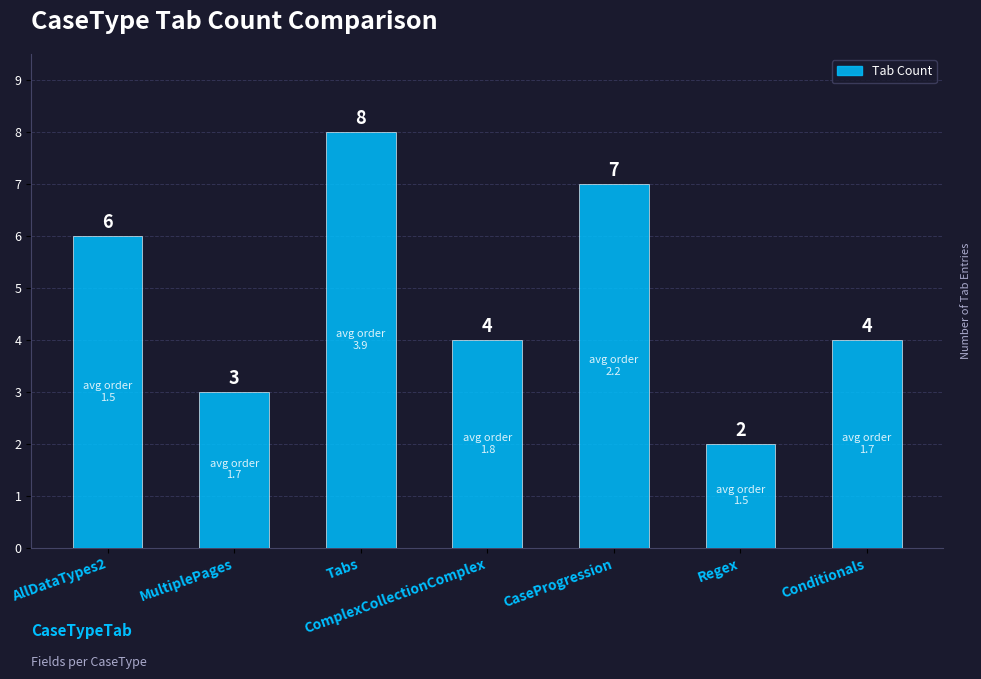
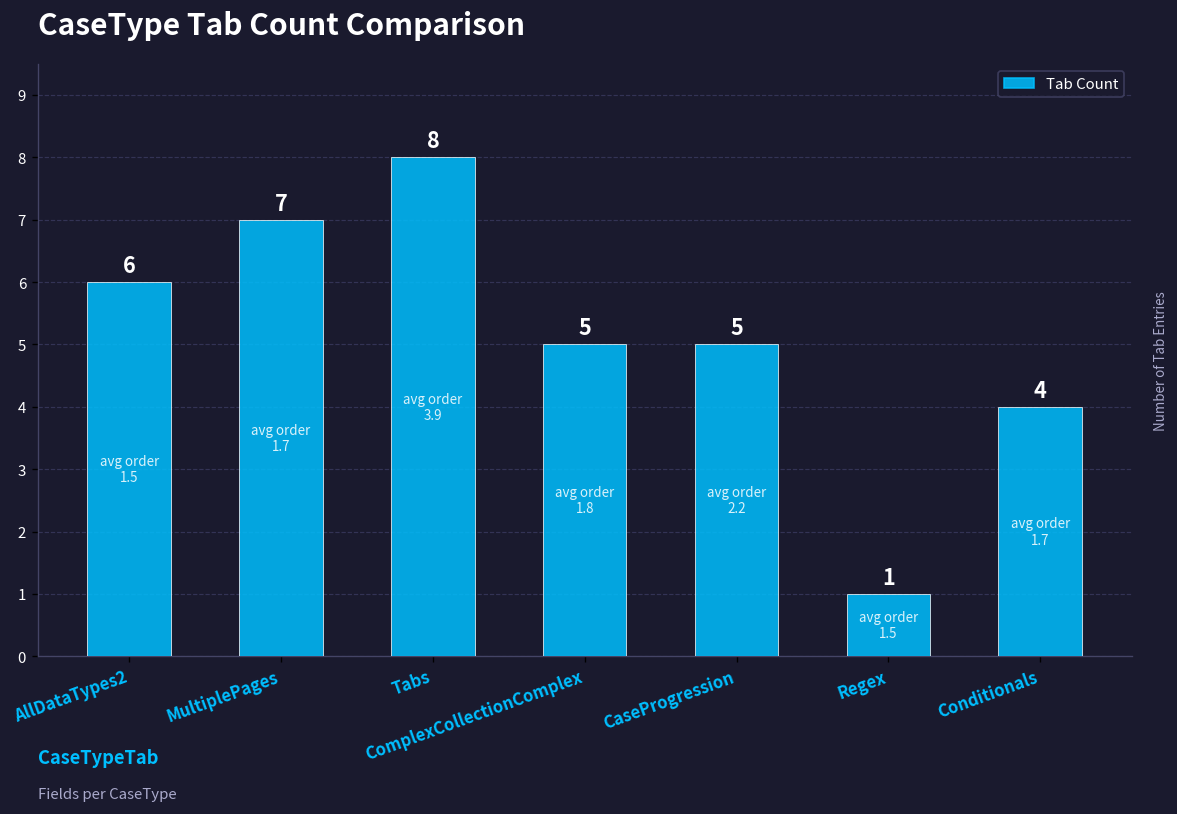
MultiplePages: 3 -> 7
ComplexCollectionComplex: 4 -> 5
CaseProgression: 7 -> 5
Regex: 2 -> 1
